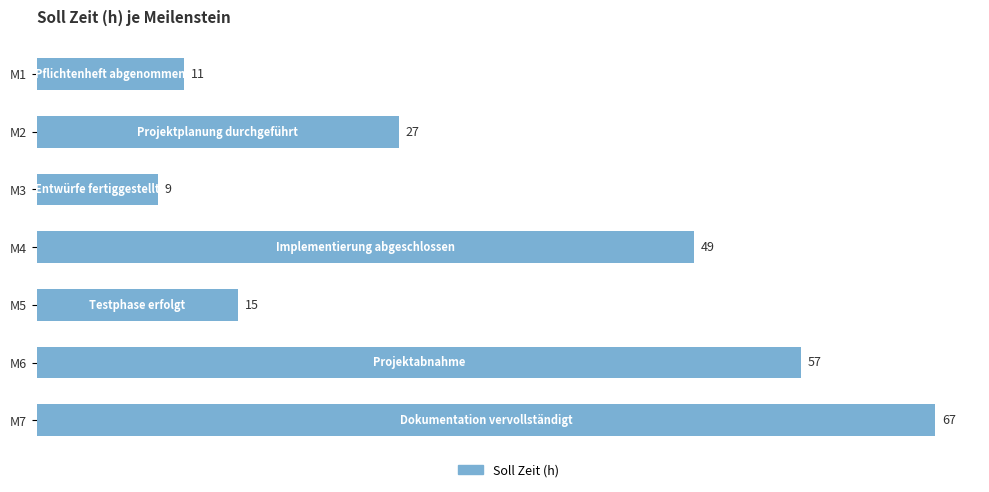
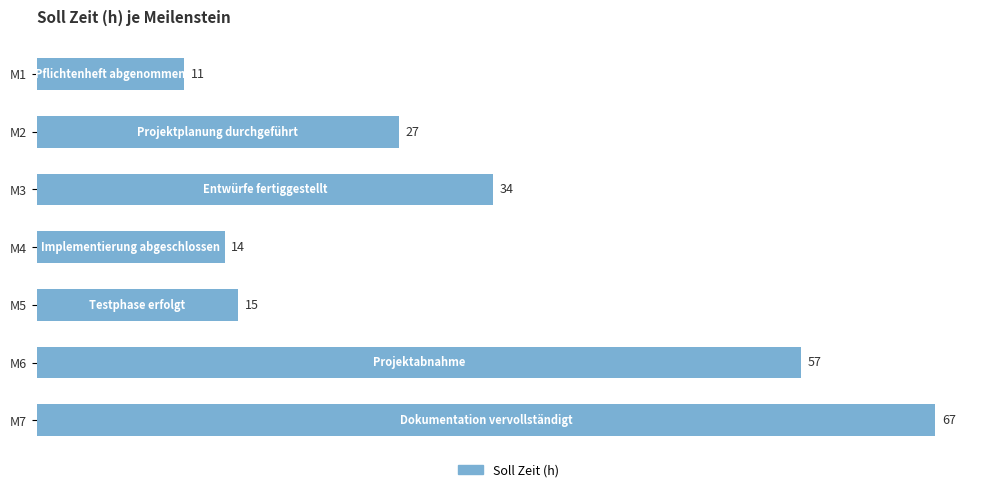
M3: 9 -> 34
M4: 49 -> 14
